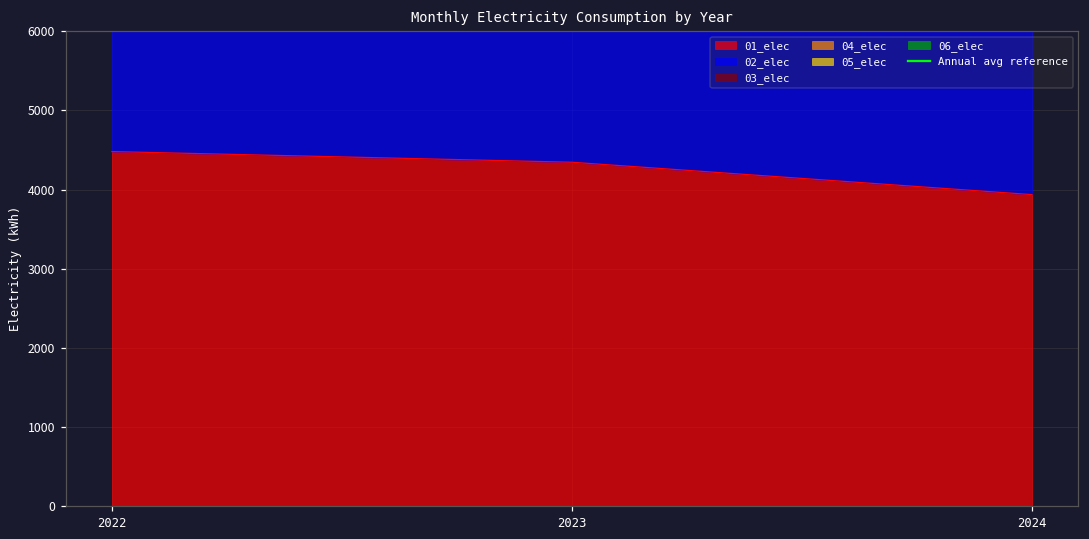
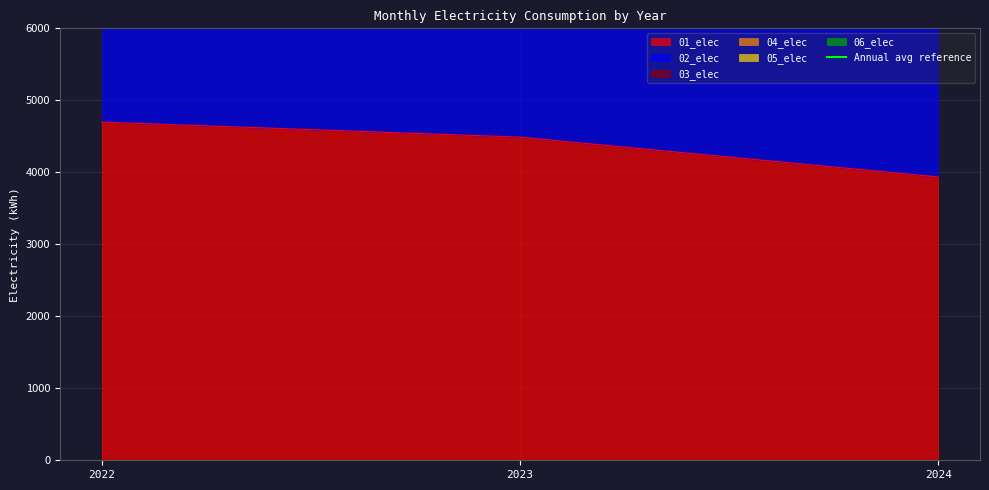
01_elec, 2022: 4500 -> 4700
01_elec, 2023: 4300 -> 4500
